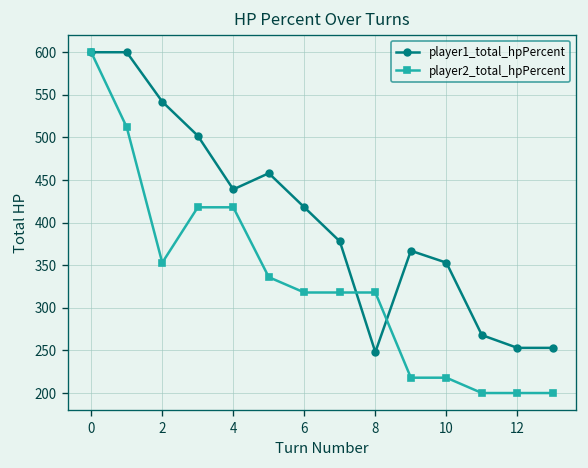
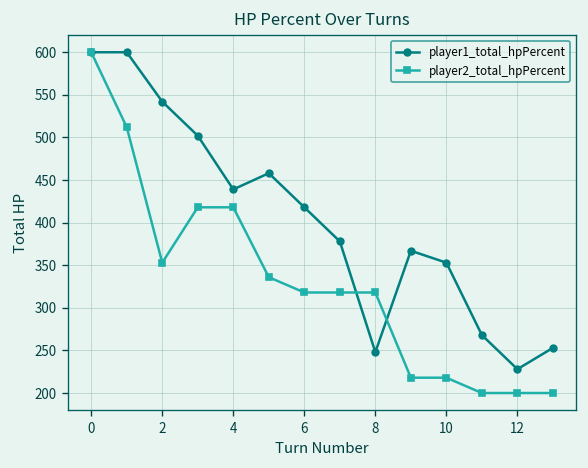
player1_total_hpPercent, 12: 250 -> 230
